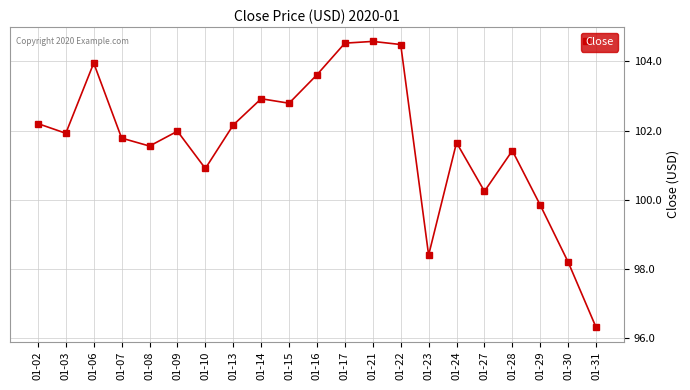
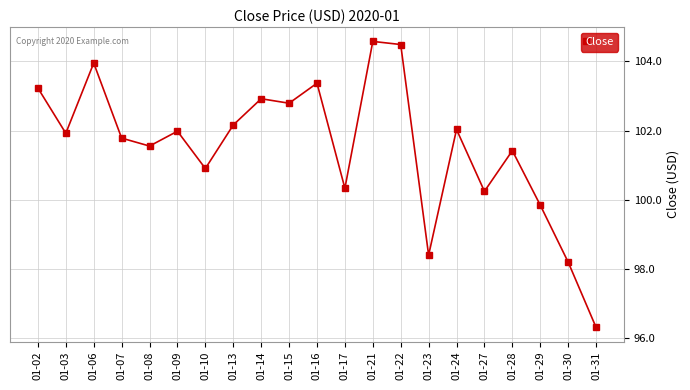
01-02: 102.2 -> 103.2
01-16: 103.6 -> 103.4
01-17: 104.5 -> 100.3
01-24: 101.6 -> 102.0
